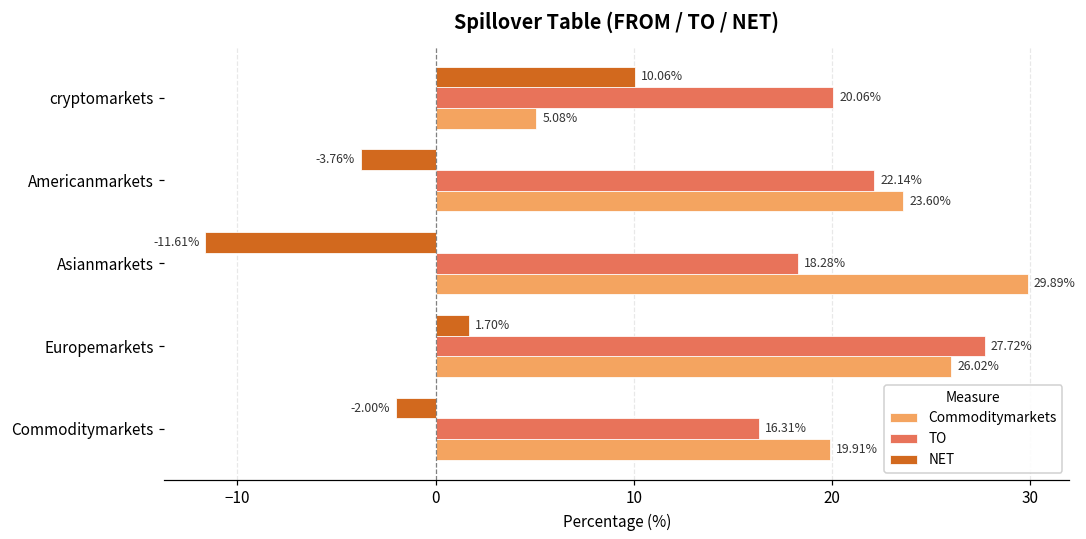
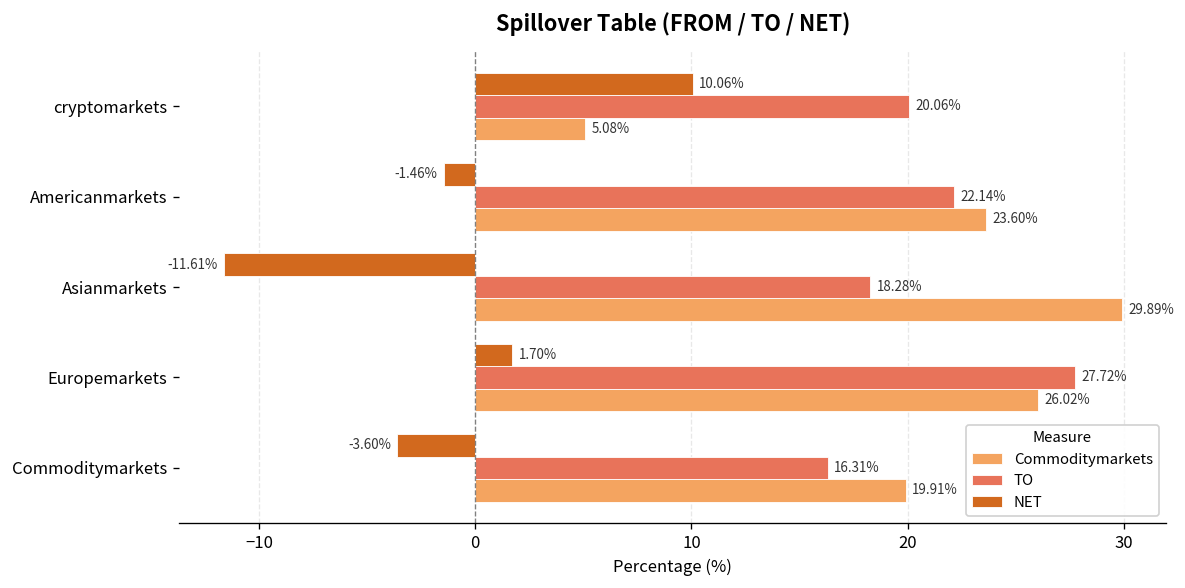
NET, Americanmarkets: -3.76% -> -1.46%
NET, Commoditymarkets: -2.00% -> -3.60%
